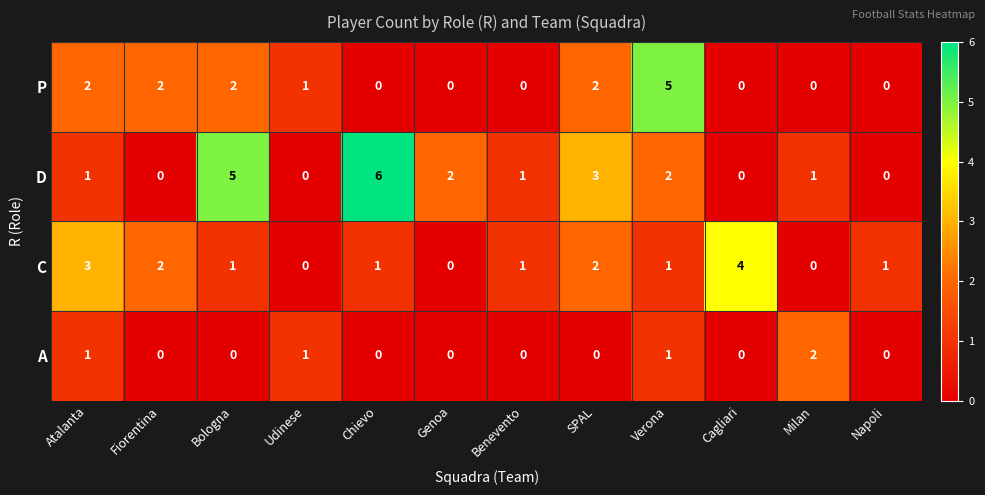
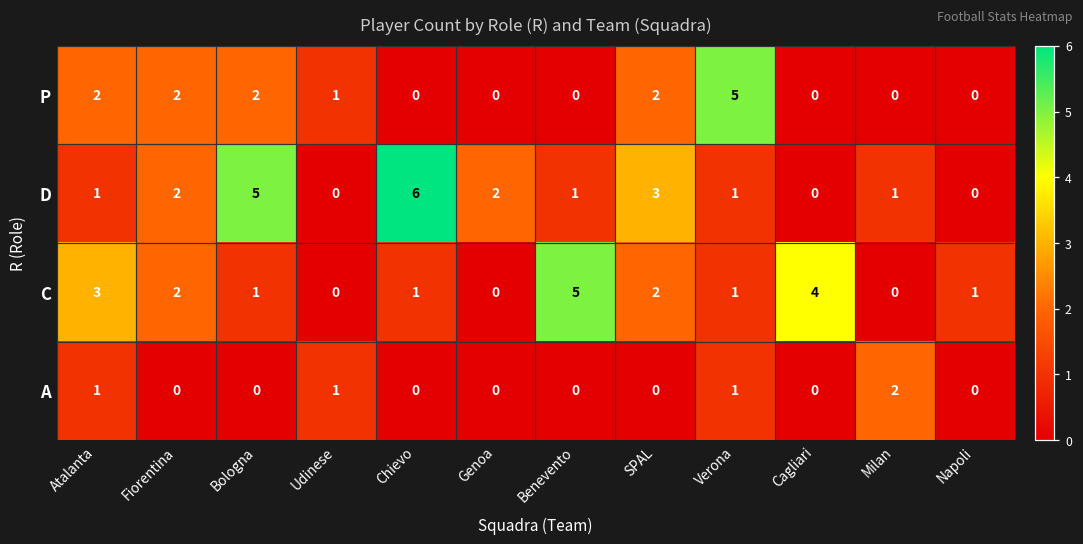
D, Fiorentina: 0 -> 2
D, Verona: 2 -> 1
C, Benevento: 1 -> 5
